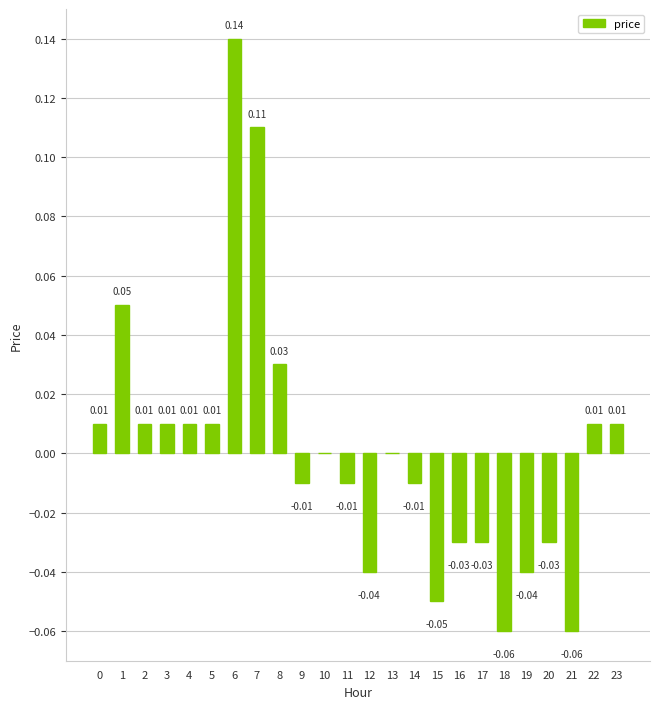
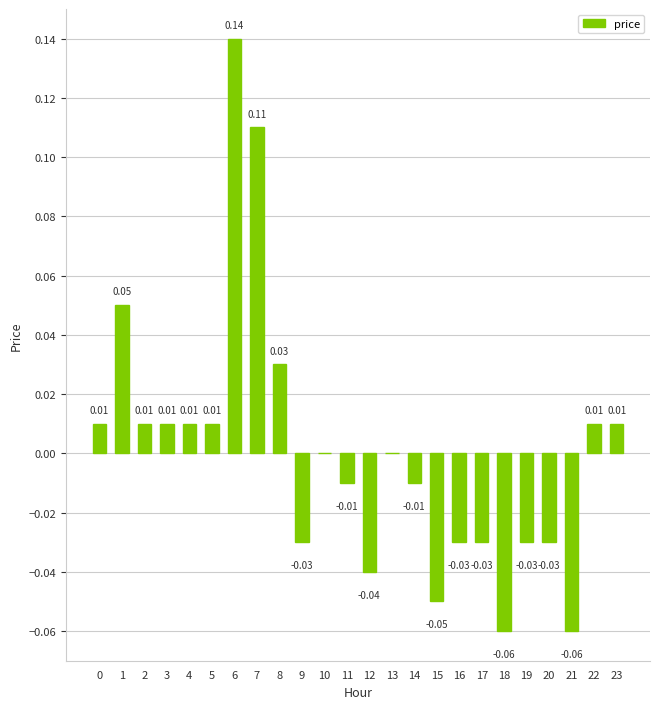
9: -0.01 -> -0.03
19: -0.04 -> -0.03
